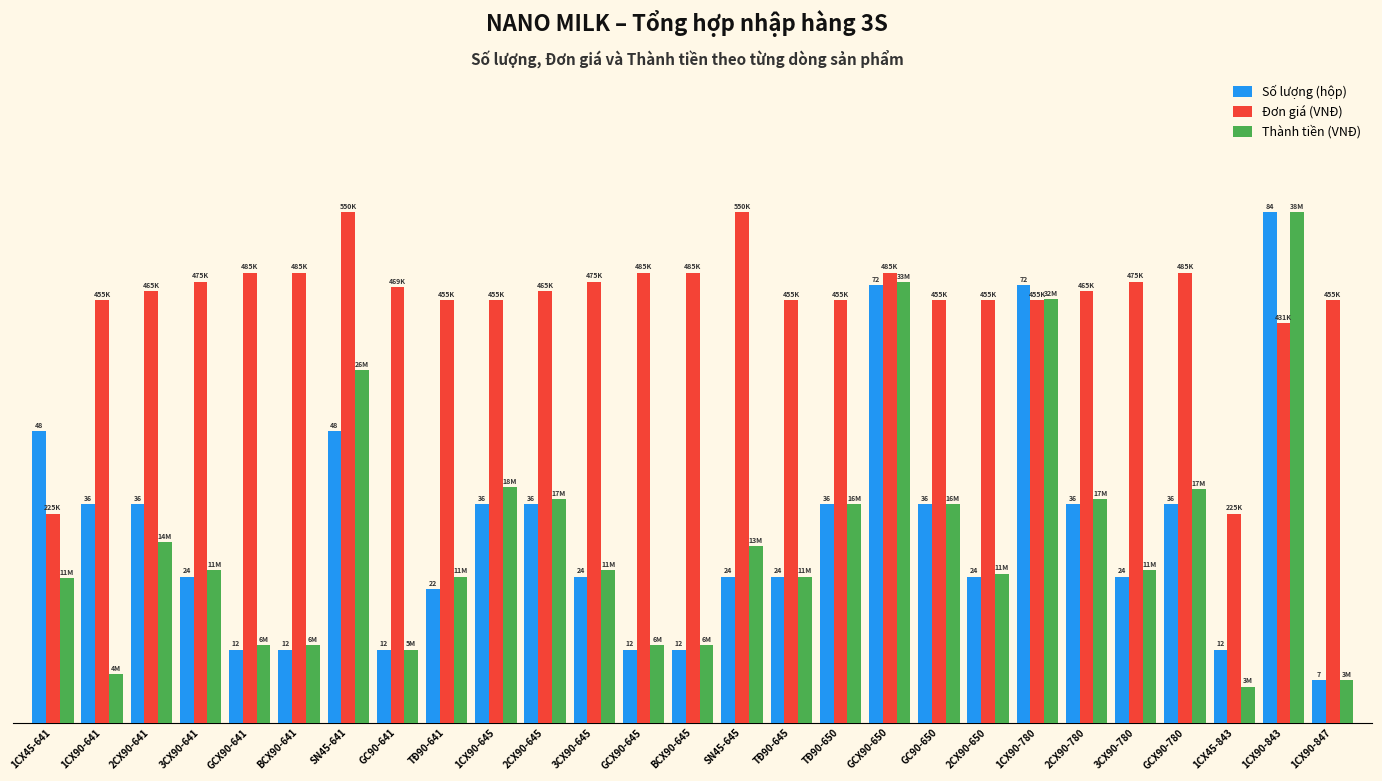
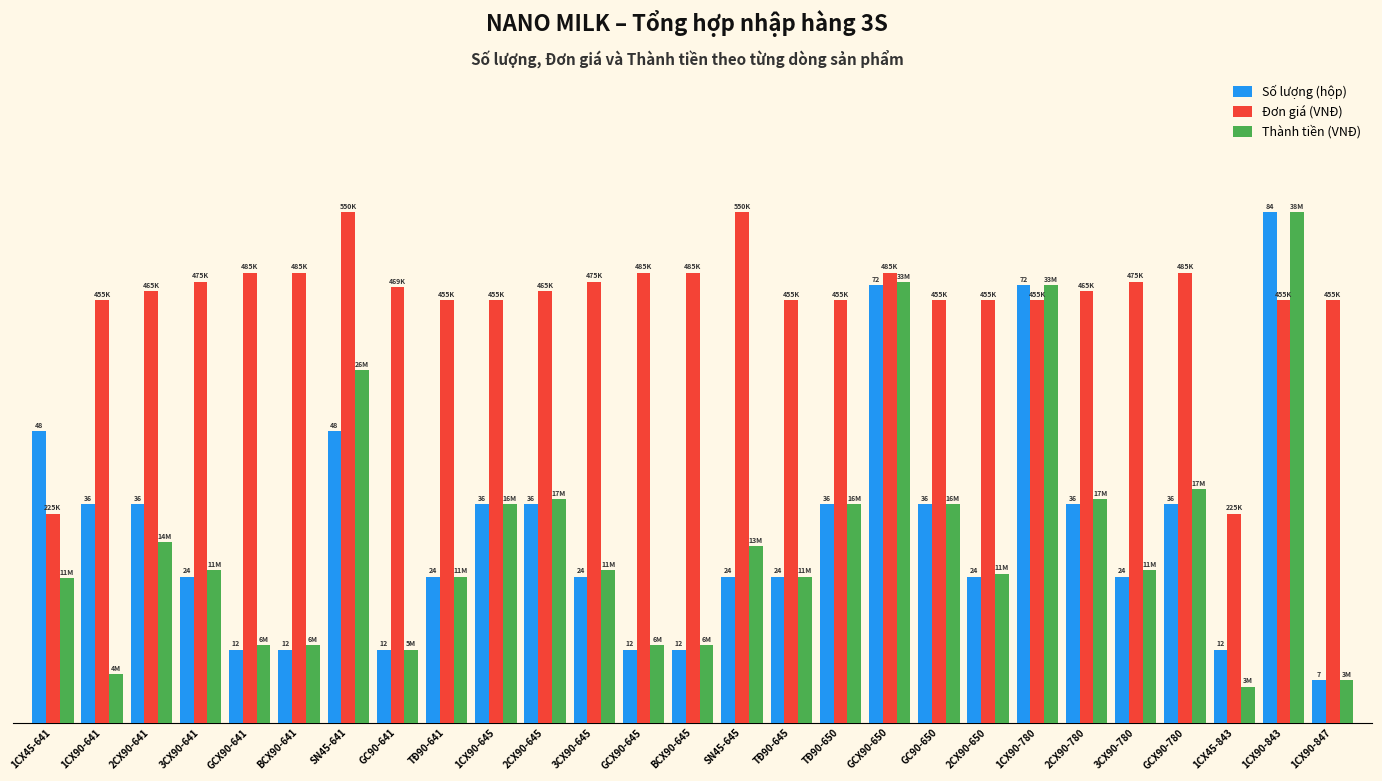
Số lượng (hộp), TĐ90-641: 22 -> 24
Thành tiền (VNĐ), 1CX90-645: 18M -> 16M
Thành tiền (VNĐ), 1CX90-780: 32M -> 33M
Đơn giá (VNĐ), 1CX90-843: 431K -> 455K
